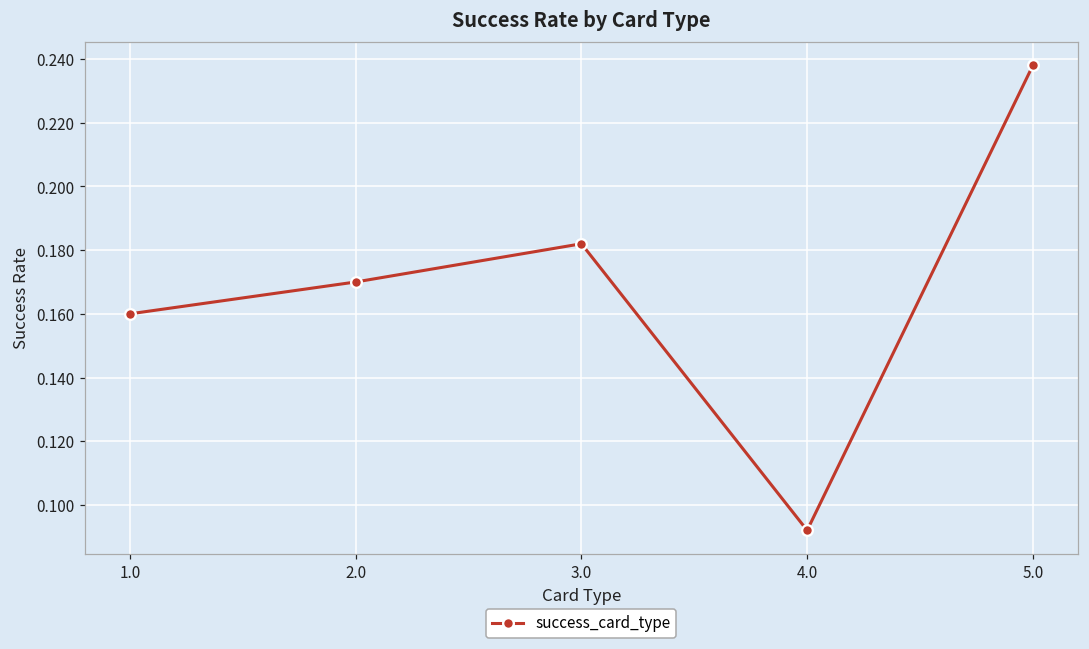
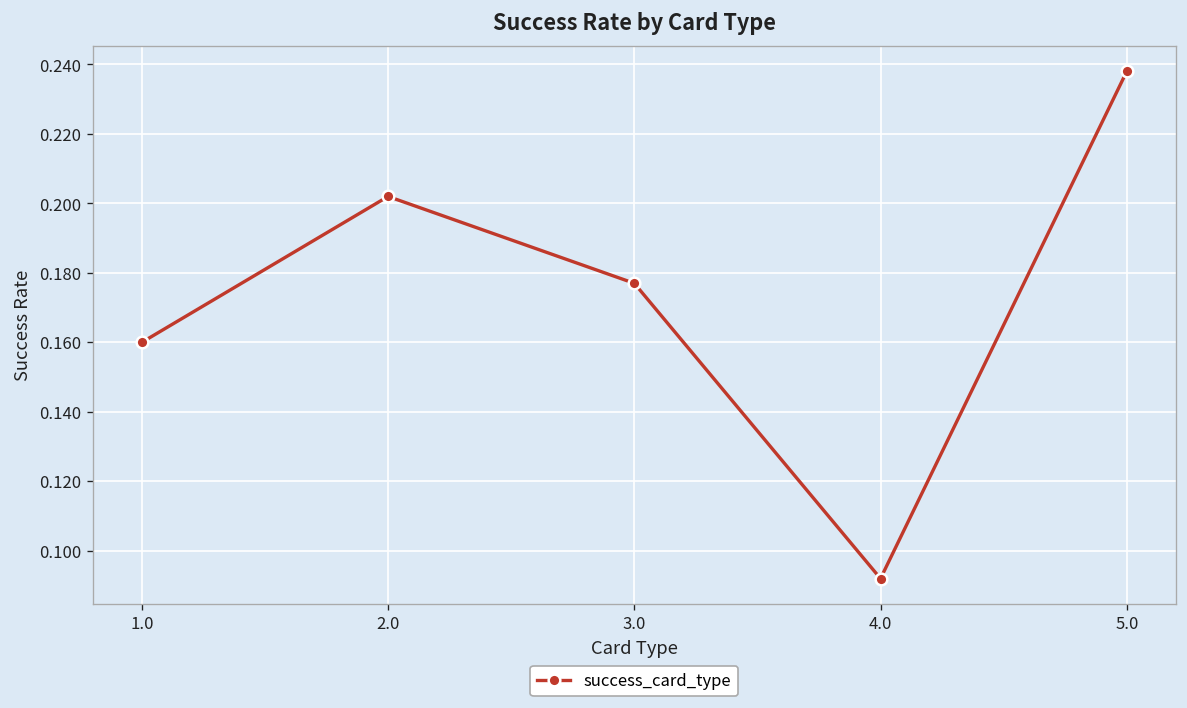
2.0: 0.170 -> 0.202
3.0: 0.182 -> 0.177
